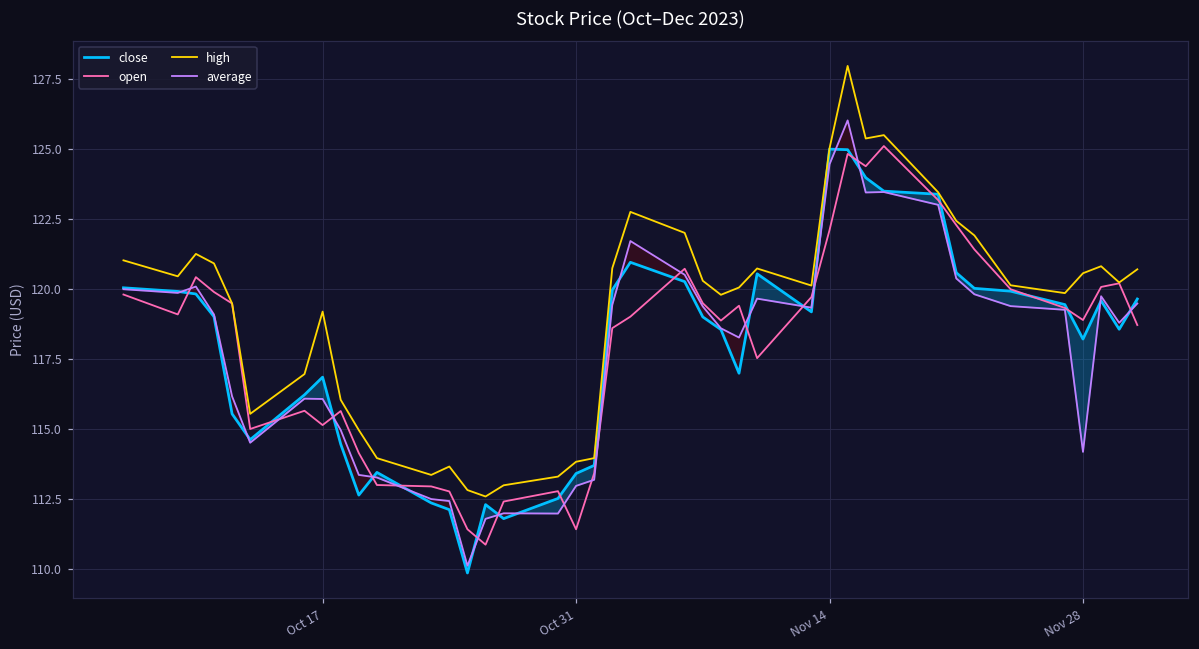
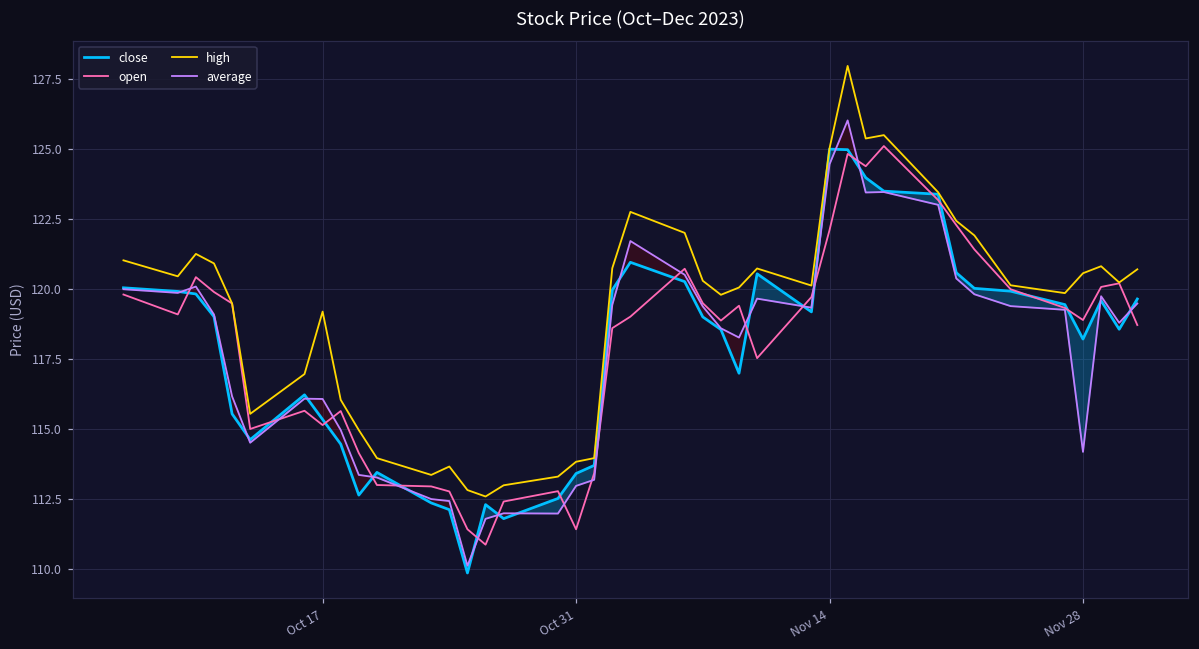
close, Oct 17: 116.9 -> 115.3
